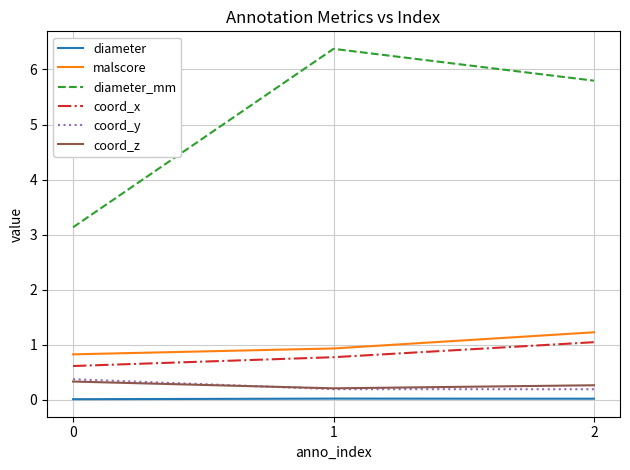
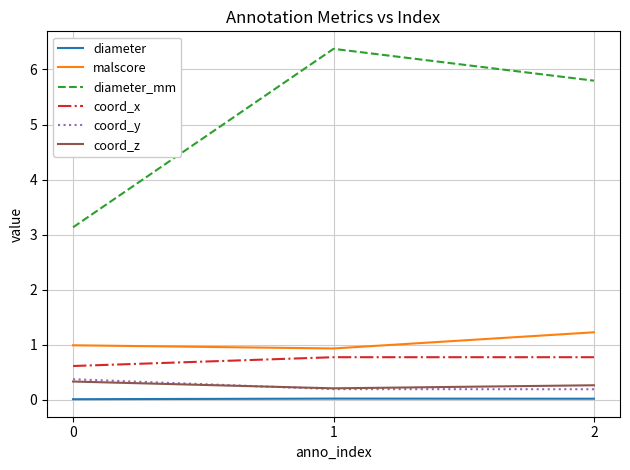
malscore, 0: 0.8 -> 1.0
coord_x, 2: 1.0 -> 0.8
